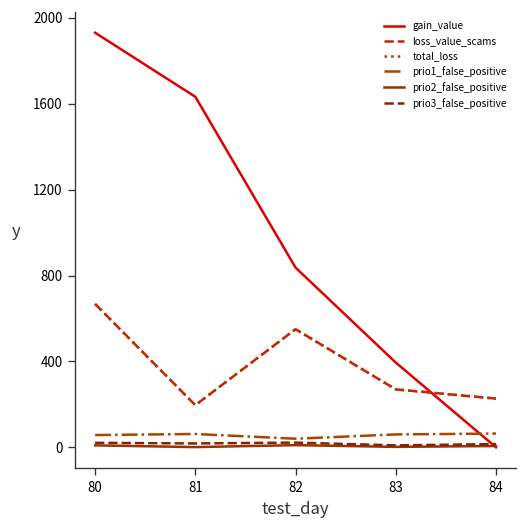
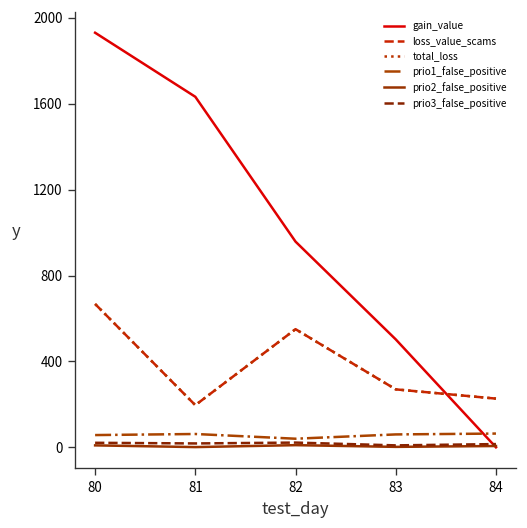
gain_value, 82: 840 -> 960
gain_value, 83: 390 -> 500
